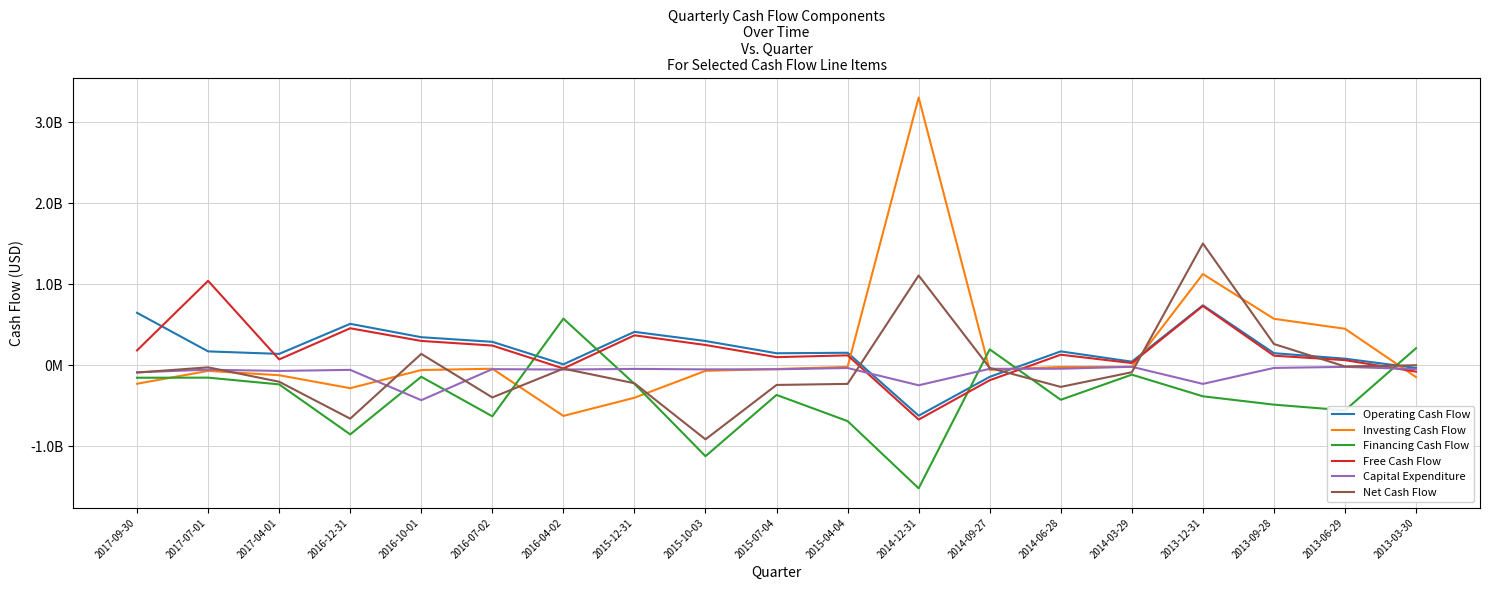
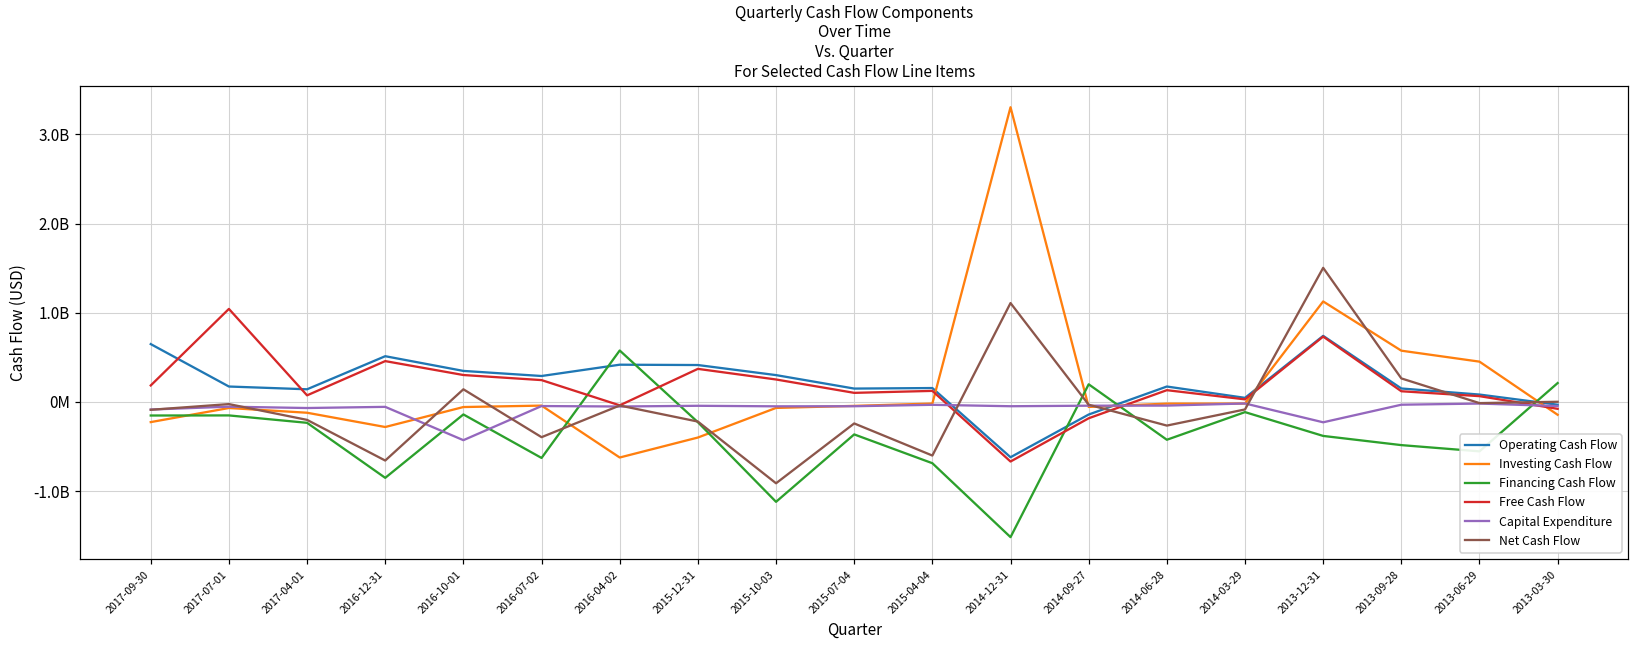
Operating Cash Flow, 2016-04-02: 0 -> 400000000
Net Cash Flow, 2015-04-04: -200000000 -> -600000000
Capital Expenditure, 2014-12-31: -200000000 -> 0
